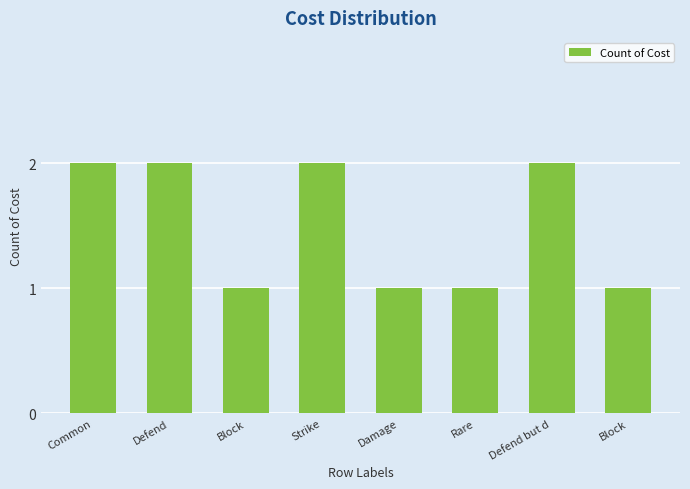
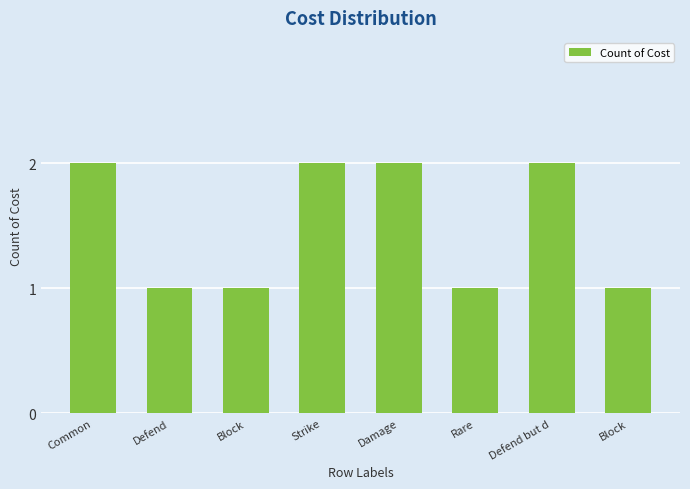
Defend: 2 -> 1
Damage: 1 -> 2
